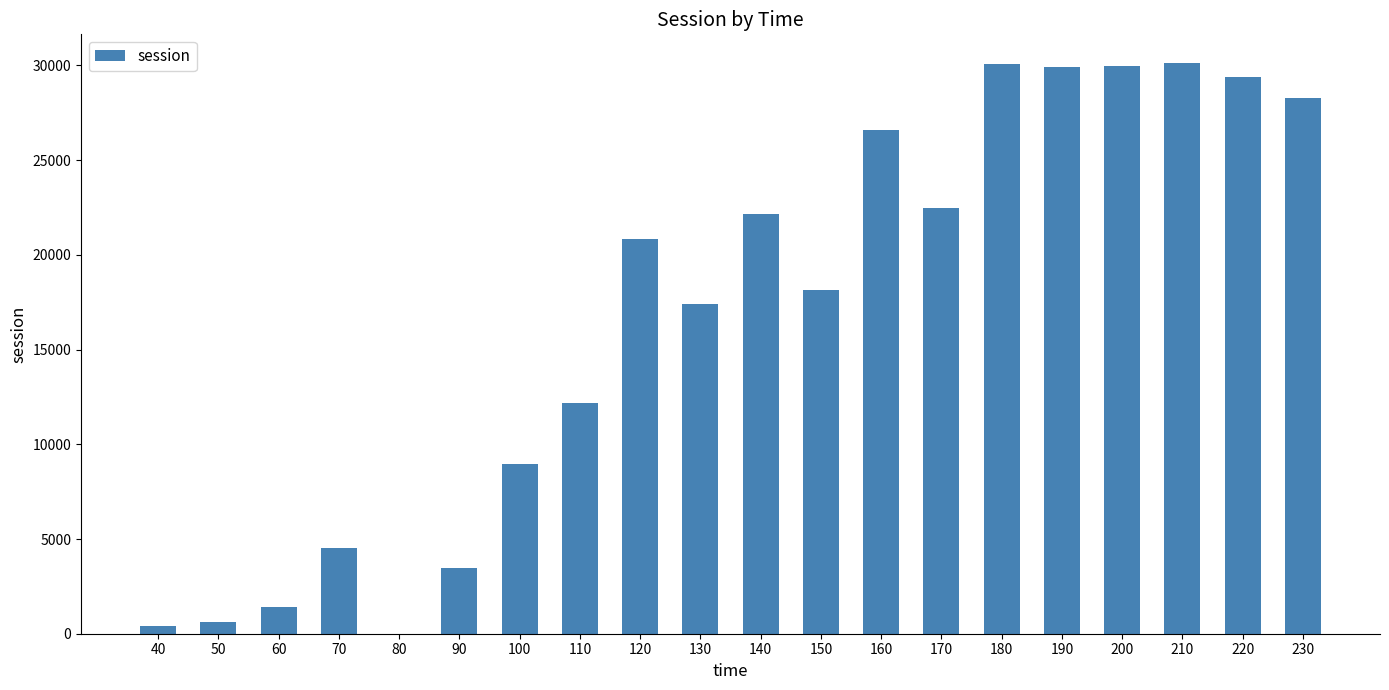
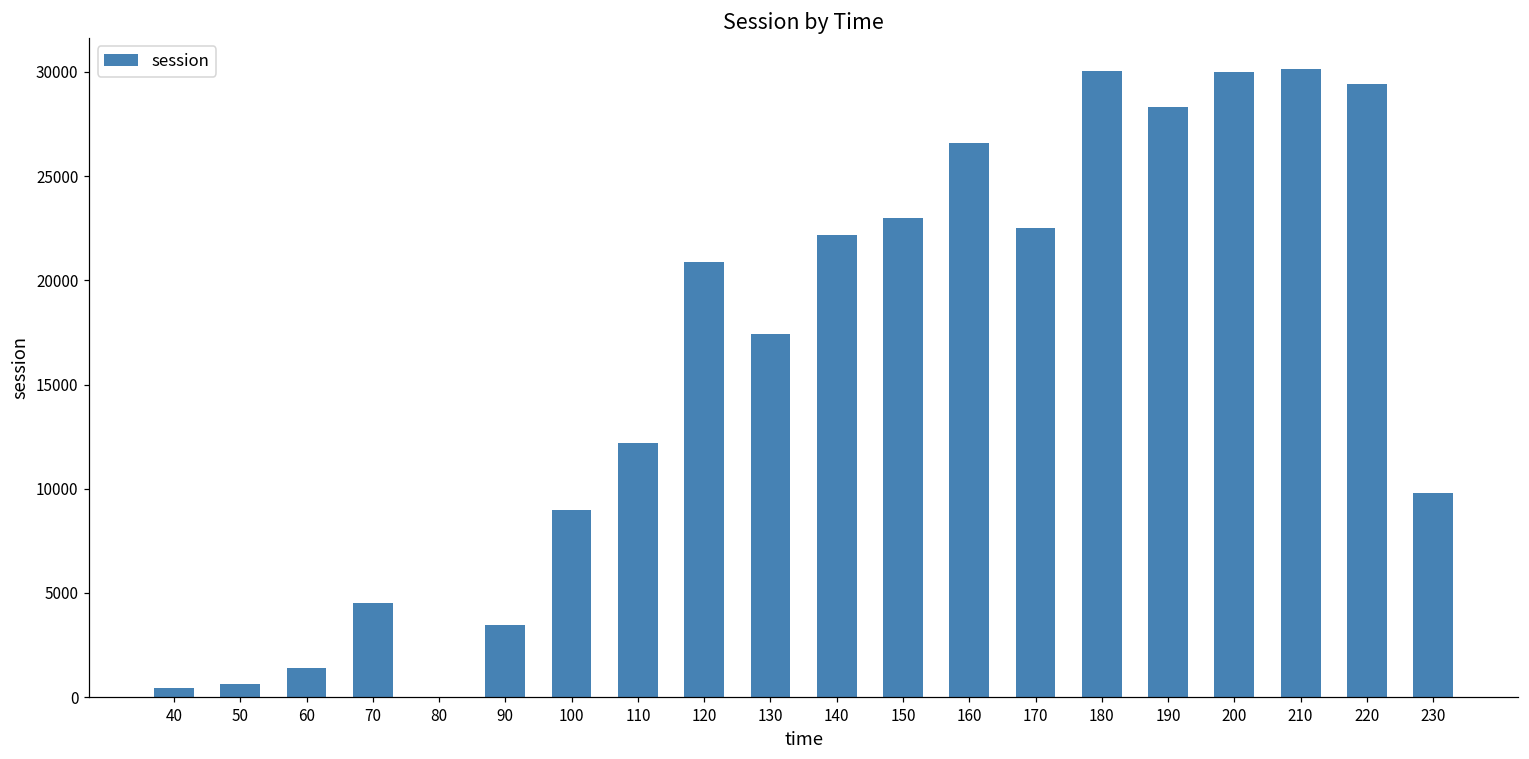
150: 18200 -> 23000
190: 29900 -> 28300
230: 28300 -> 9800
